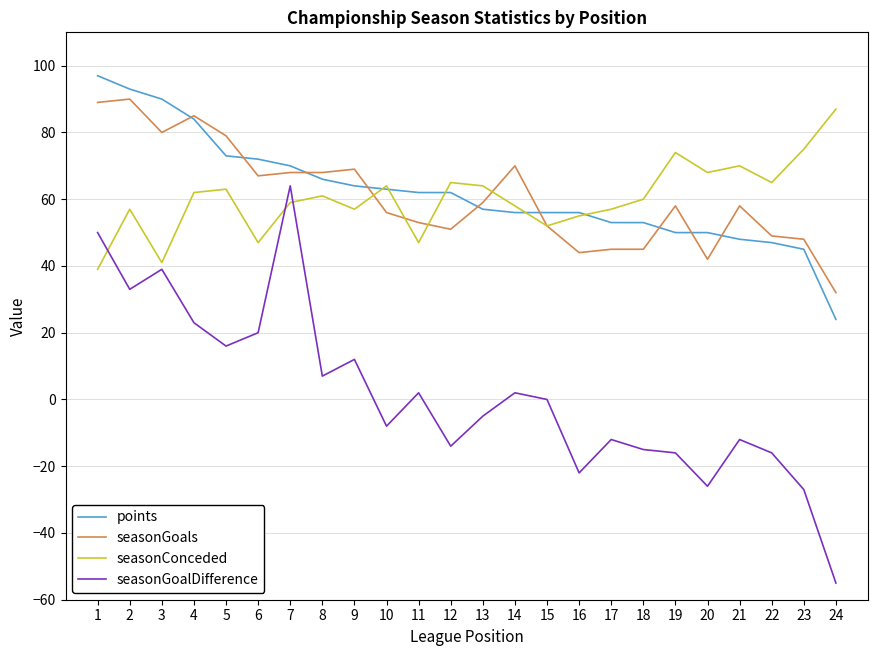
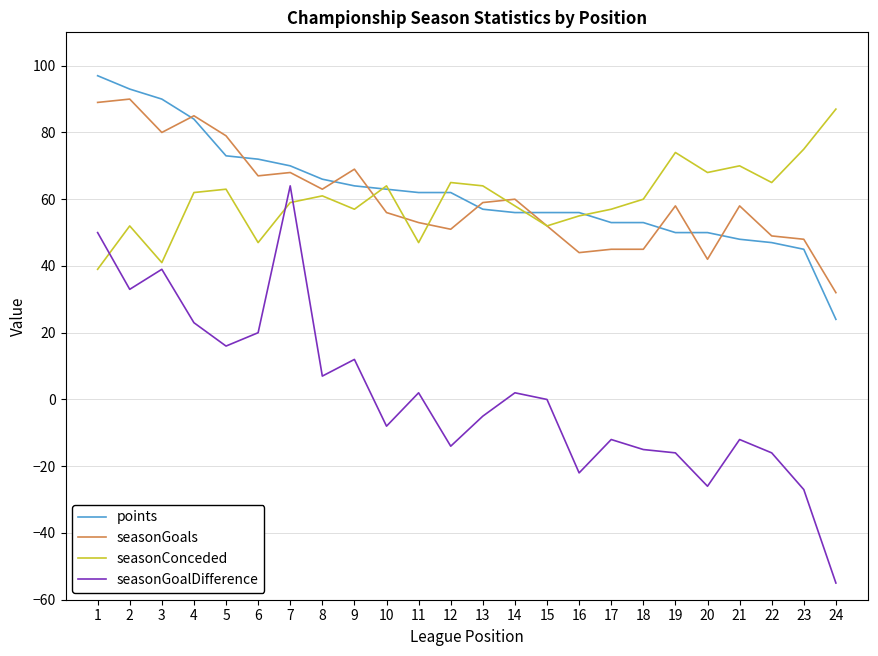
seasonConceded, 2: 57 -> 52
seasonGoals, 8: 68 -> 63
seasonGoals, 14: 70 -> 60
